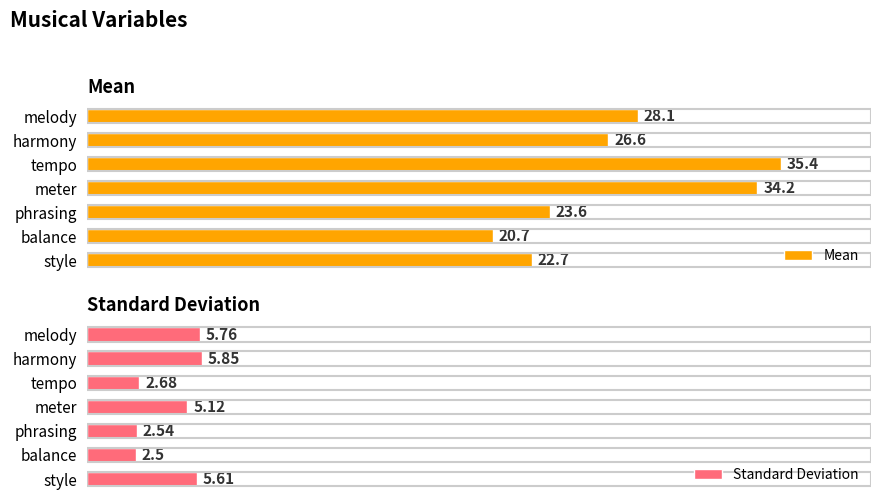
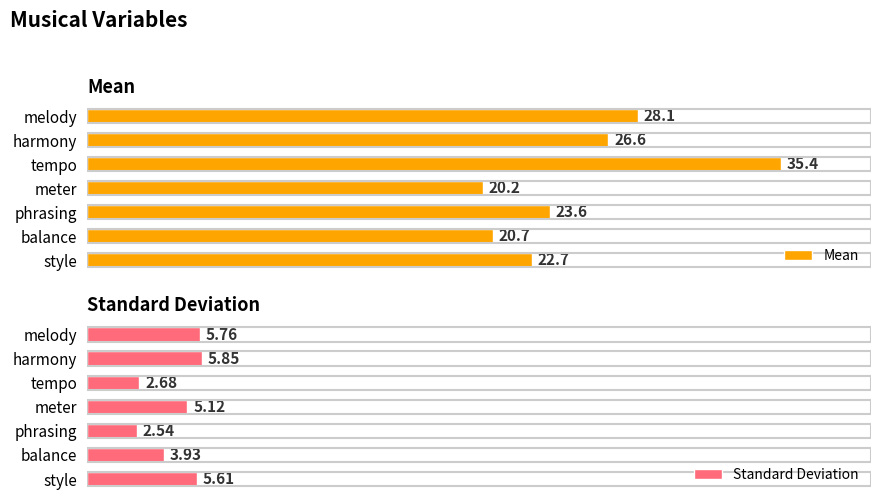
Mean, meter: 34.2 -> 20.2
Standard Deviation, balance: 2.5 -> 3.93
